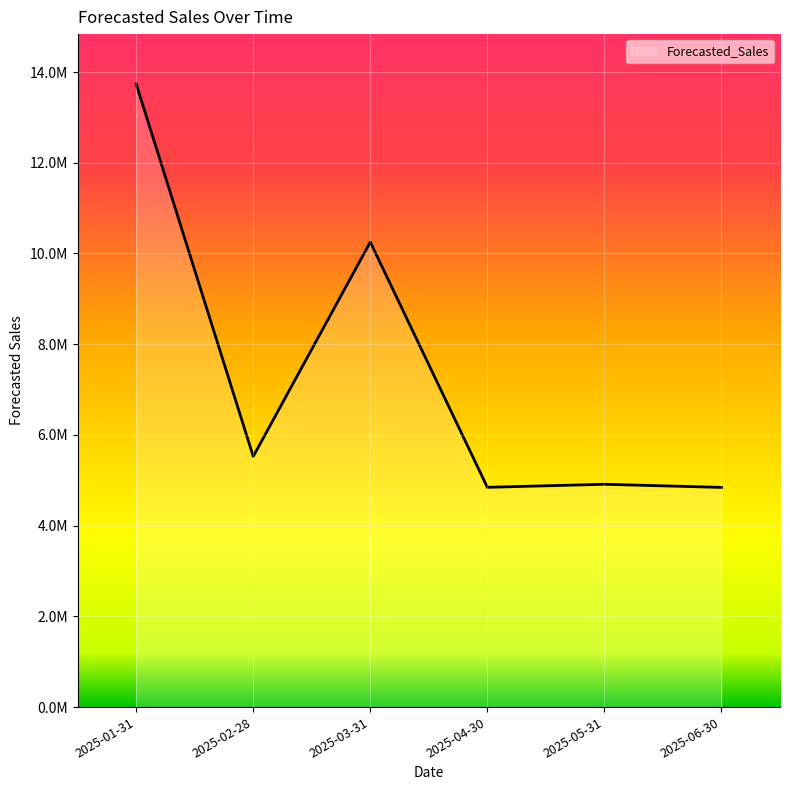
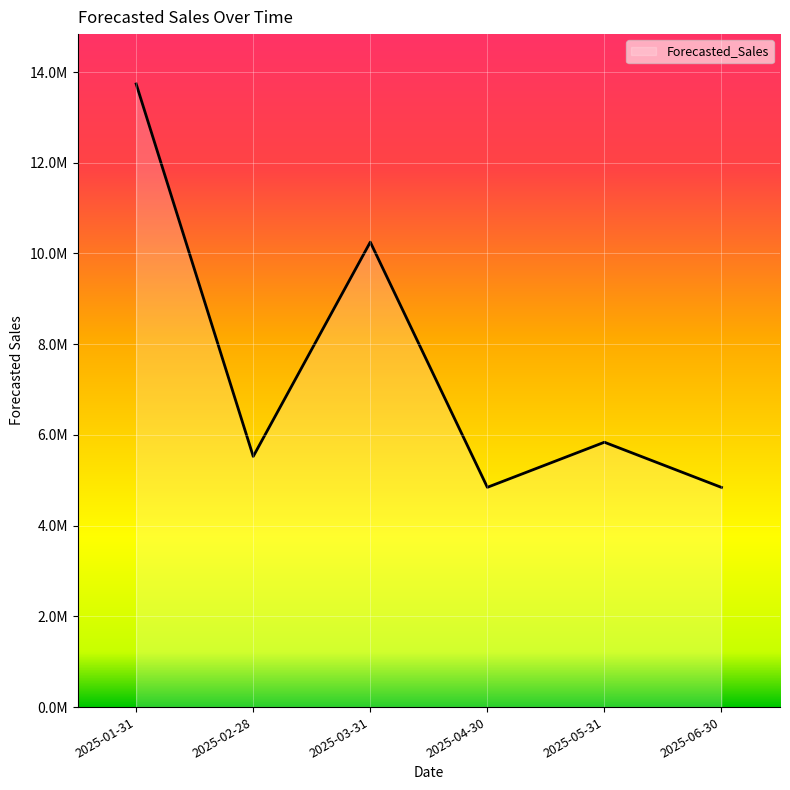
2025-05-31: 4900000 -> 5800000
